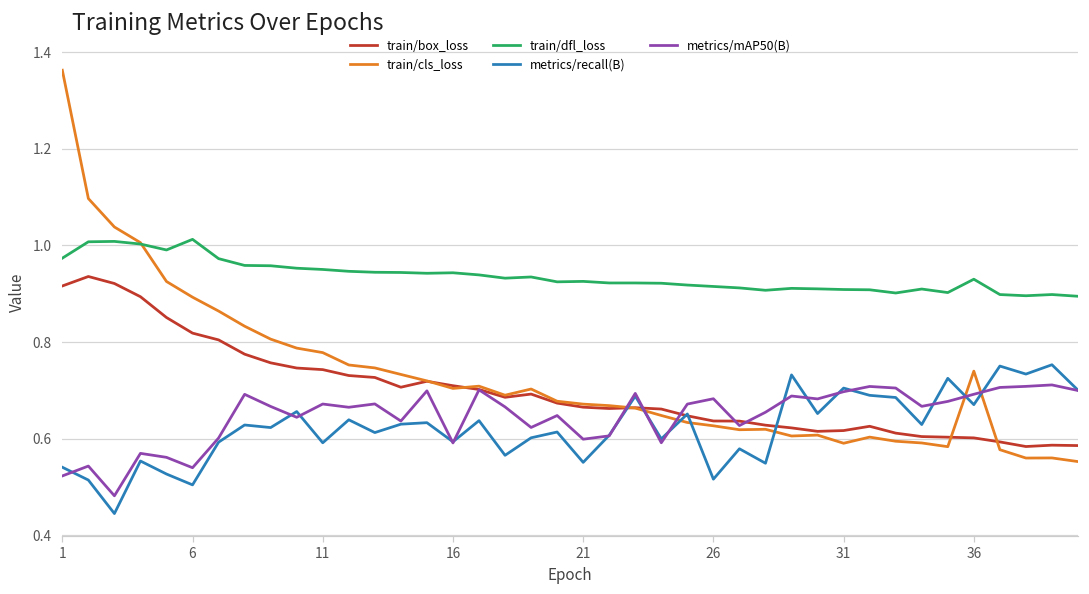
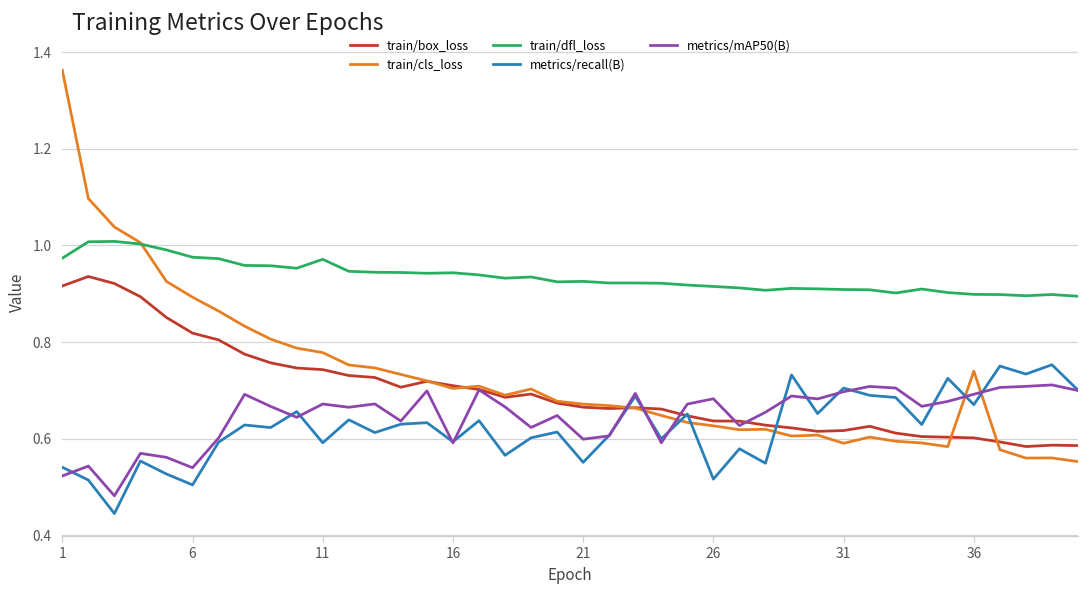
train/dfl_loss, 6: 1.01 -> 0.98
train/dfl_loss, 11: 0.95 -> 0.97
train/dfl_loss, 36: 0.93 -> 0.90
